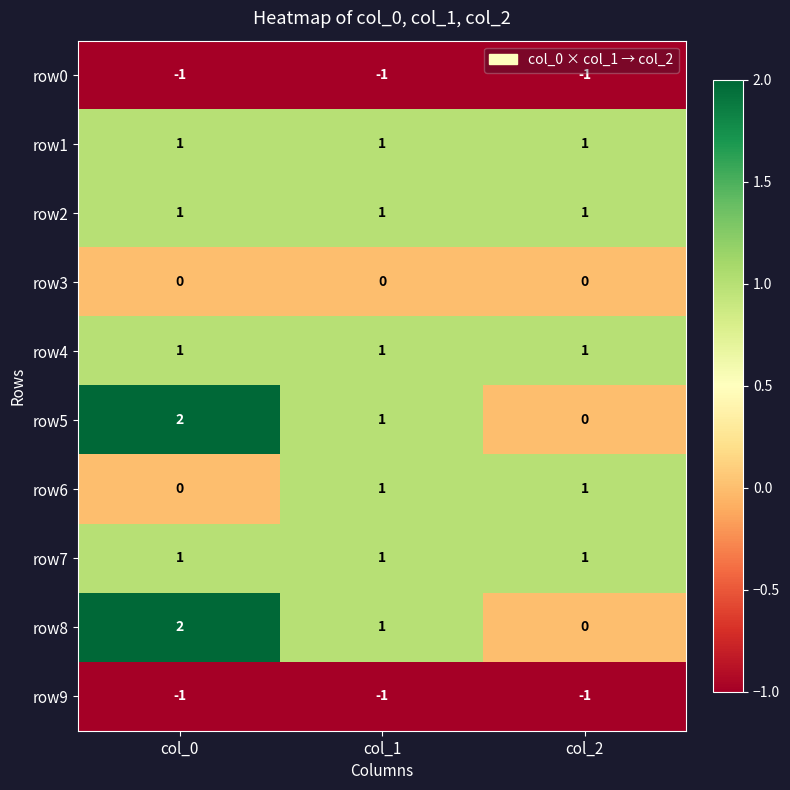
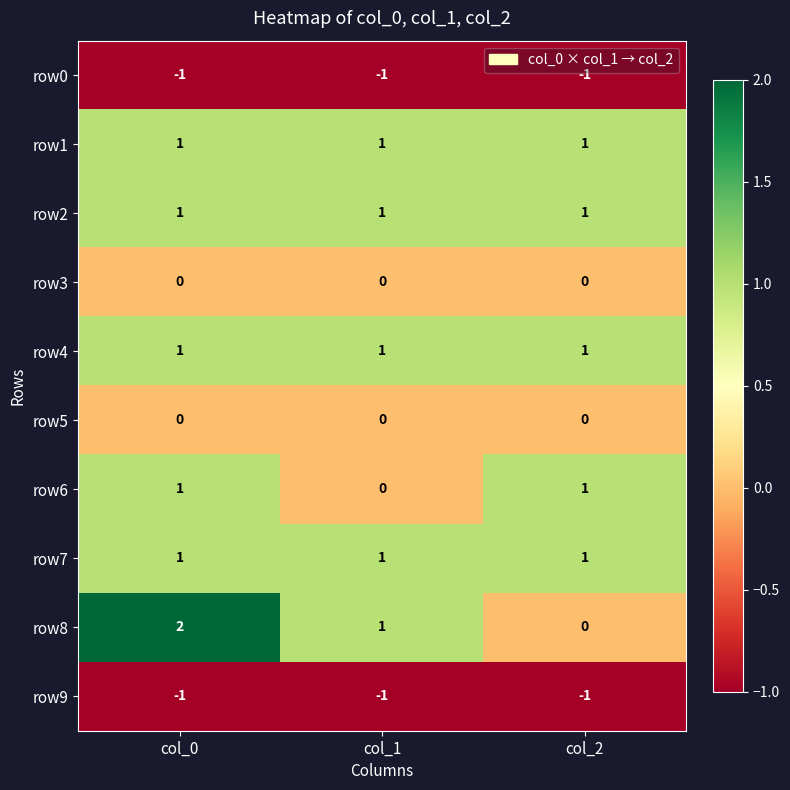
row5, col_0: 2 -> 0
row5, col_1: 1 -> 0
row6, col_0: 0 -> 1
row6, col_1: 1 -> 0
